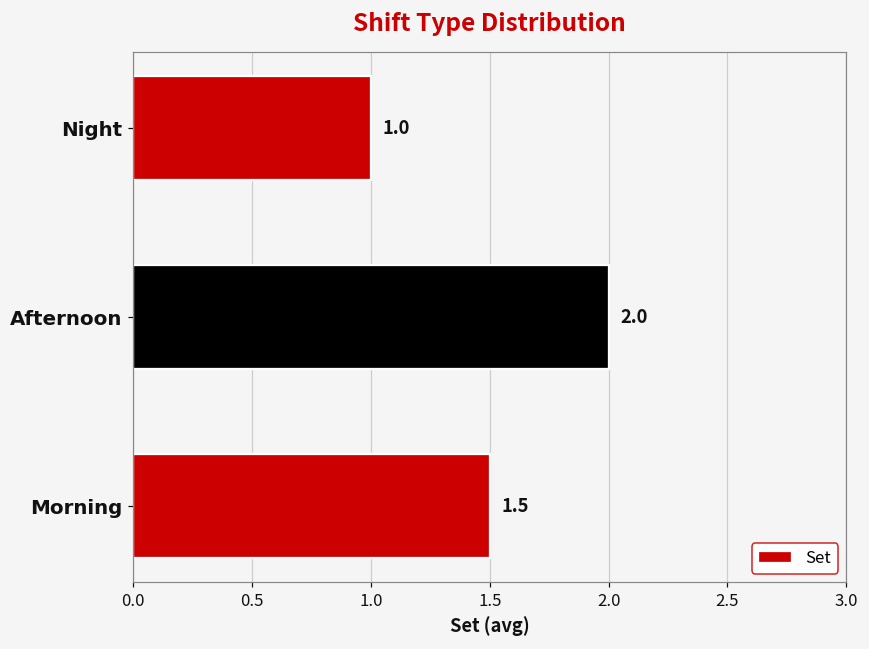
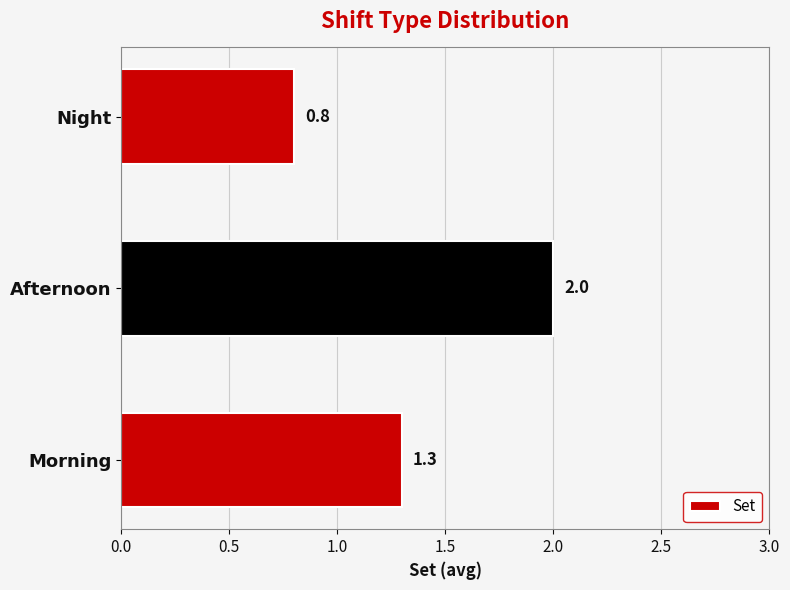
Night: 1.0 -> 0.8
Morning: 1.5 -> 1.3
